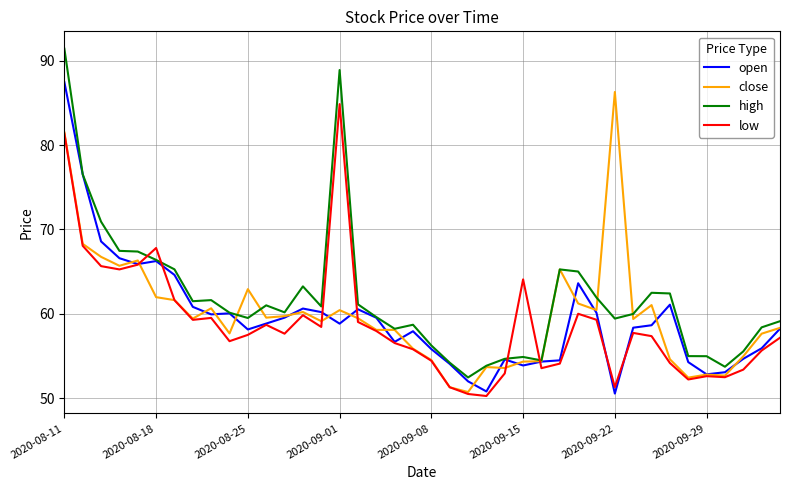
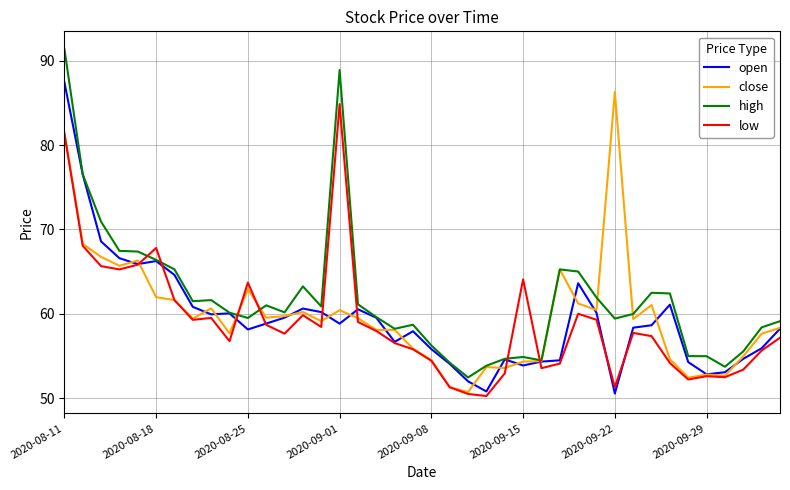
low, 2020-08-25: 58 -> 64
